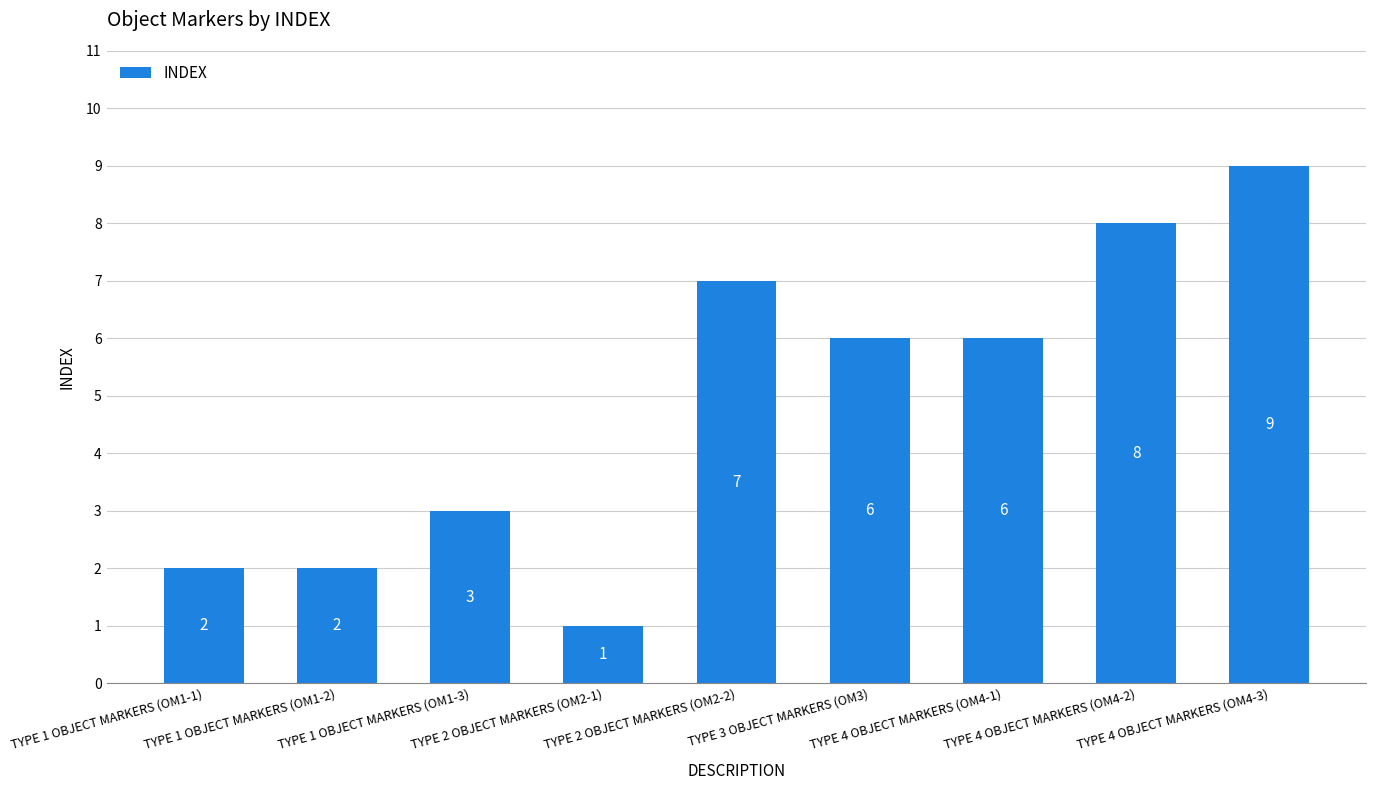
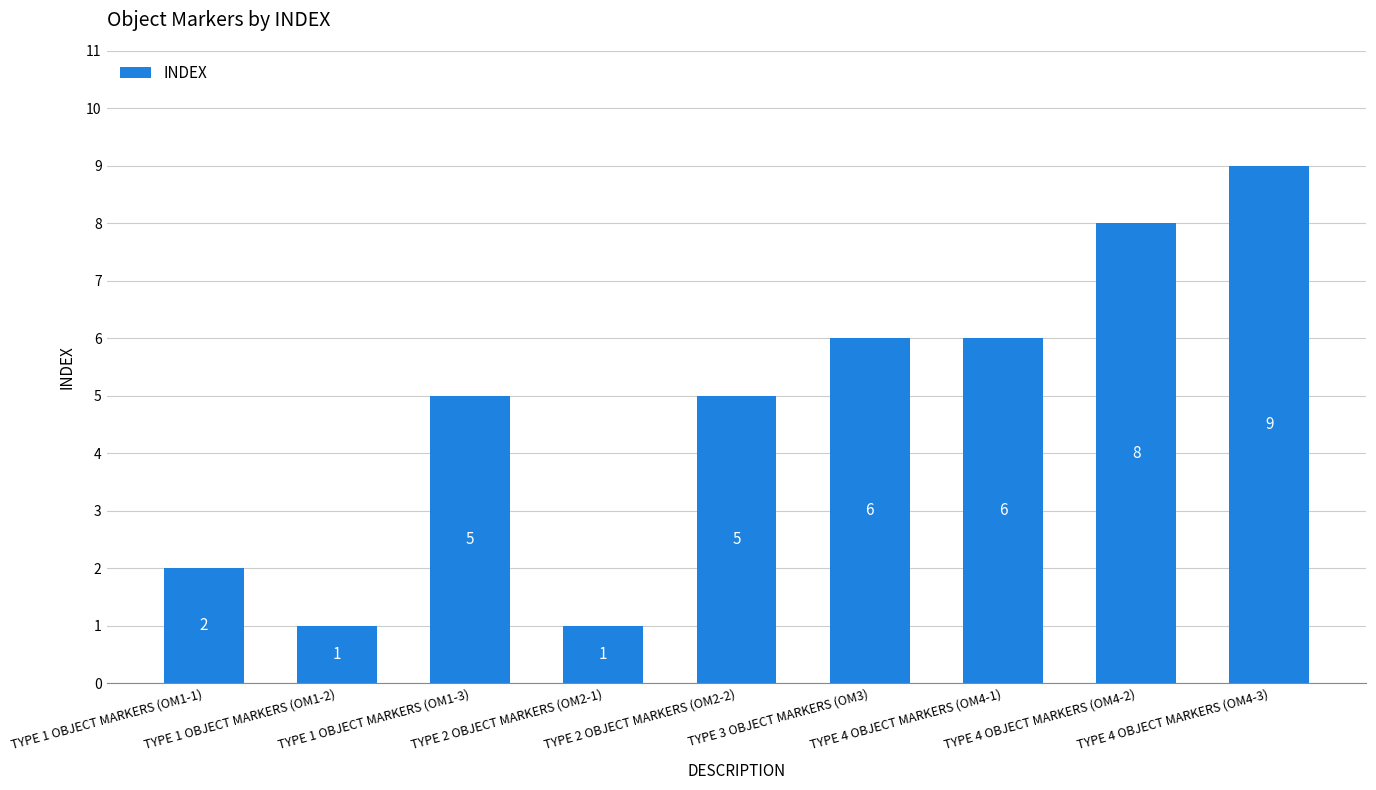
TYPE 1 OBJECT MARKERS (OM1-2): 2 -> 1
TYPE 1 OBJECT MARKERS (OM1-3): 3 -> 5
TYPE 2 OBJECT MARKERS (OM2-2): 7 -> 5
